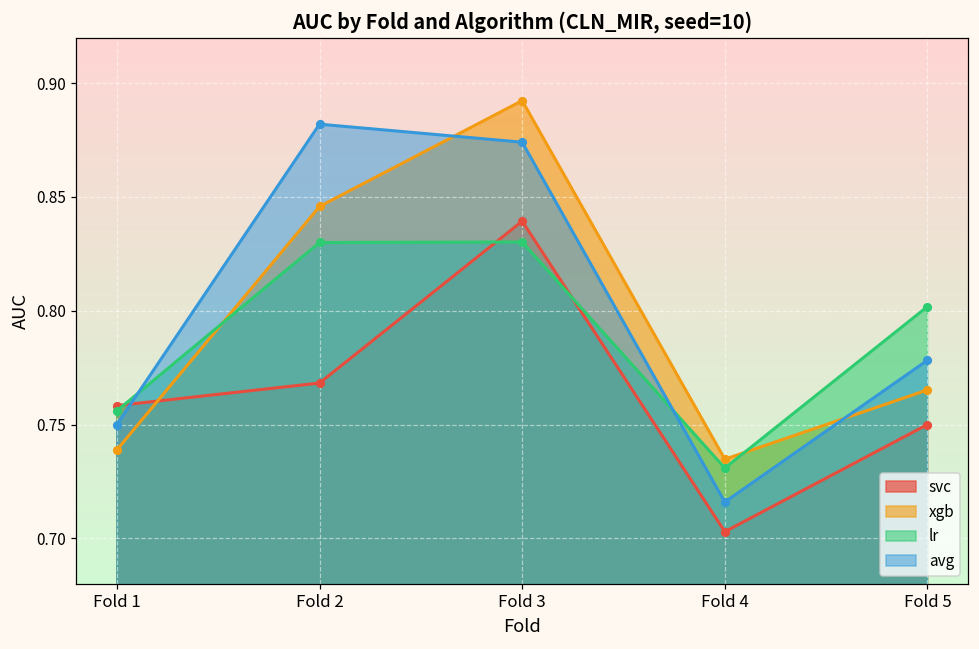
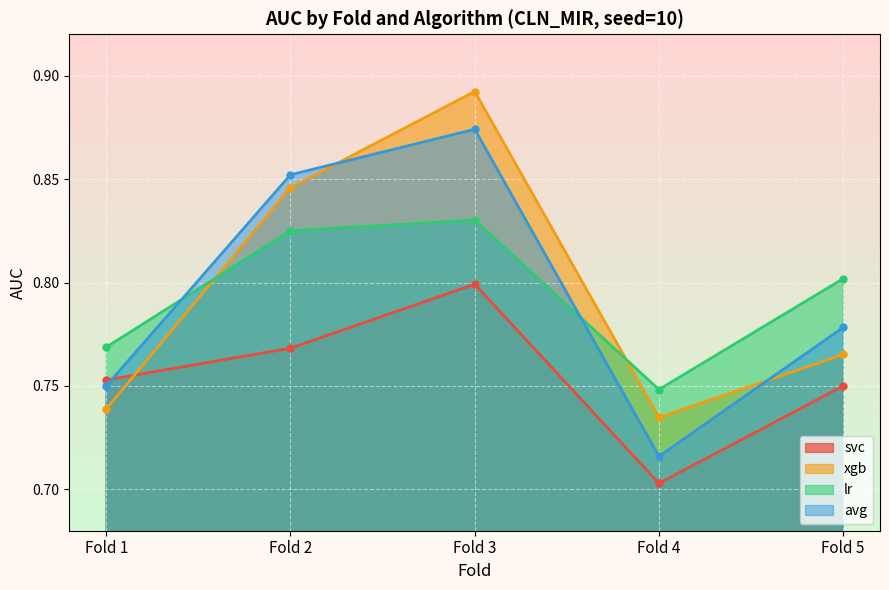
svc, Fold 1: 0.758 -> 0.753
lr, Fold 1: 0.756 -> 0.769
lr, Fold 2: 0.830 -> 0.825
avg, Fold 2: 0.882 -> 0.852
svc, Fold 3: 0.839 -> 0.799
lr, Fold 4: 0.731 -> 0.748
